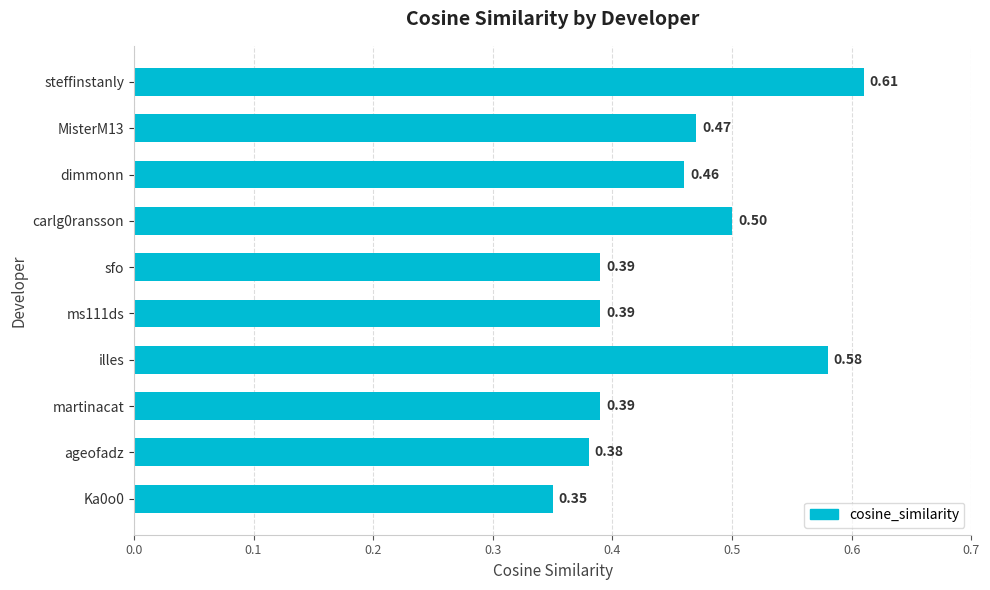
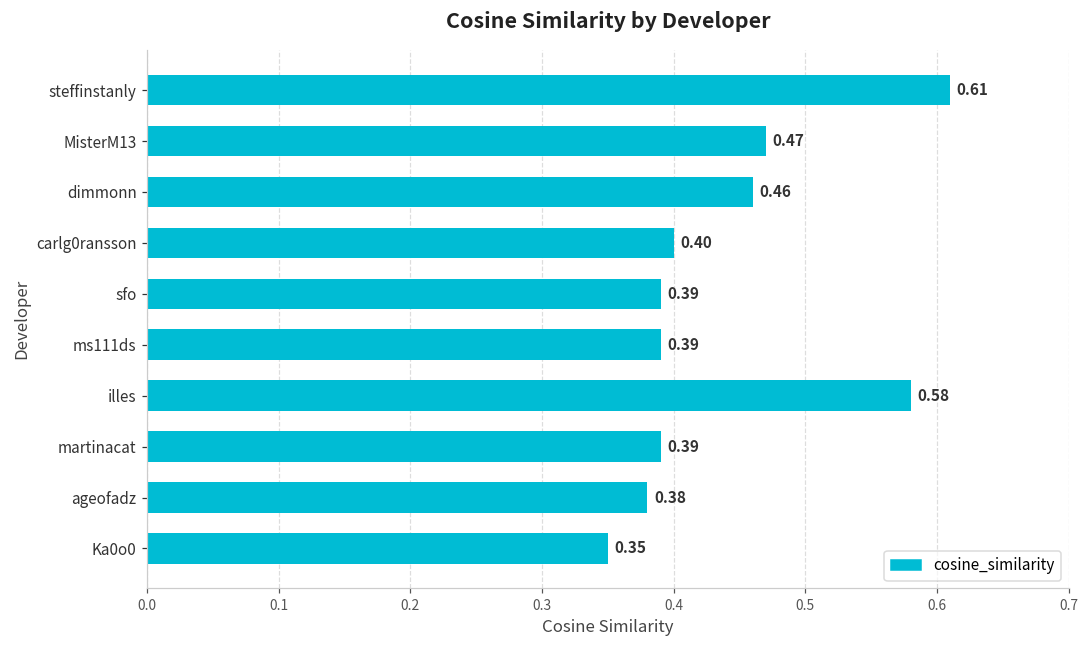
carlg0ransson: 0.50 -> 0.40
